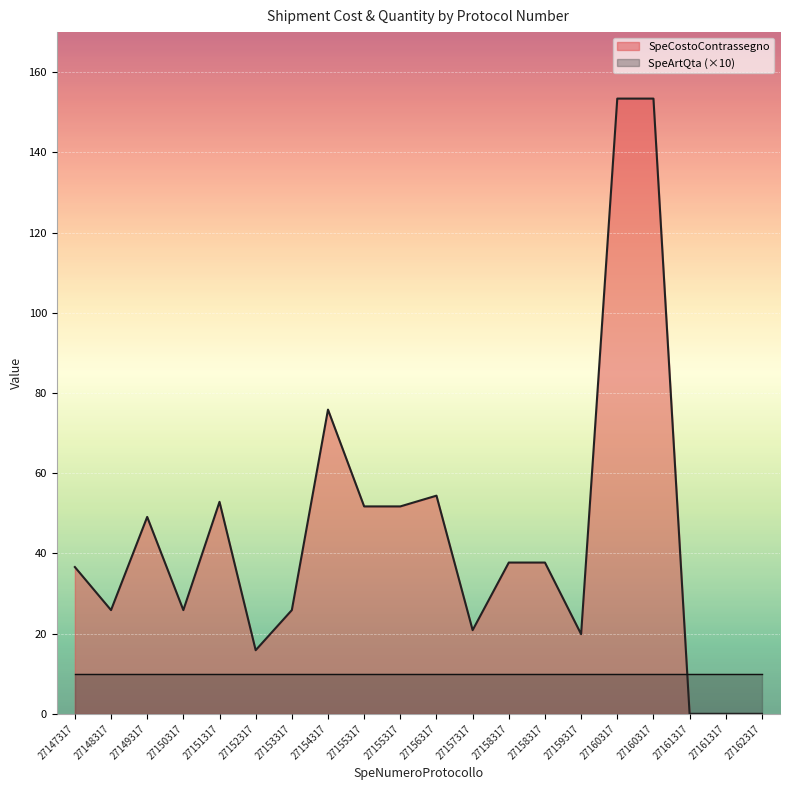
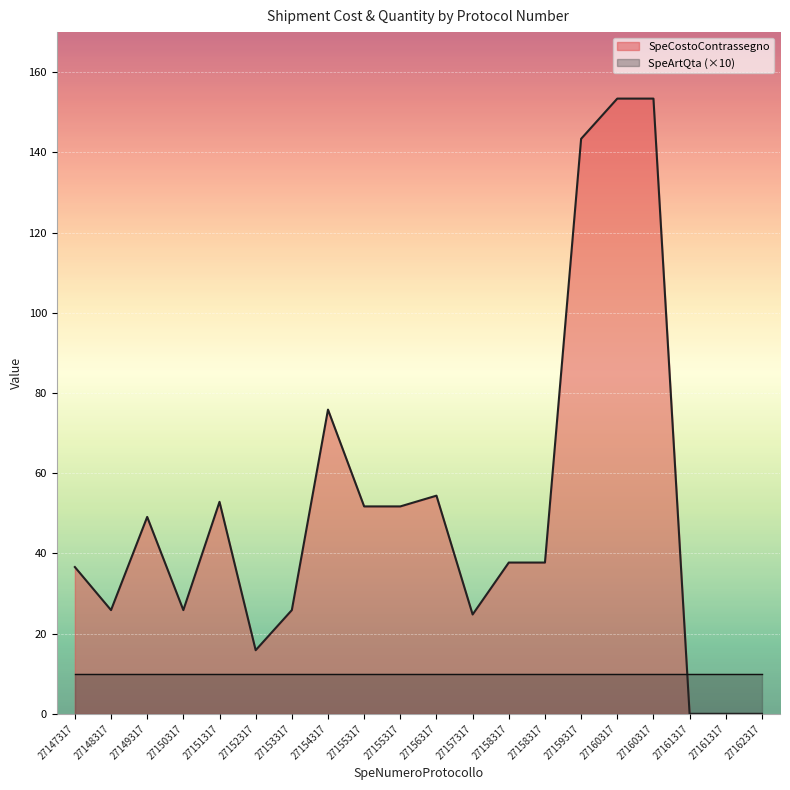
SpeCostoContrassegno, 27157317: 21 -> 25
SpeCostoContrassegno, 27159317: 20 -> 143
